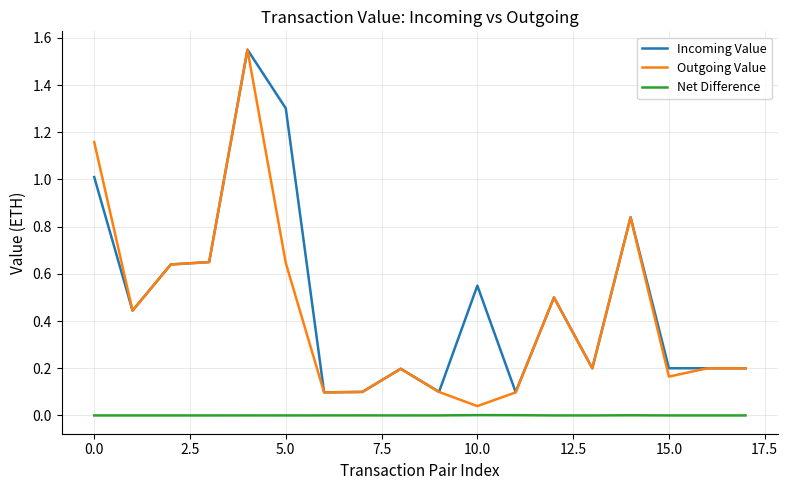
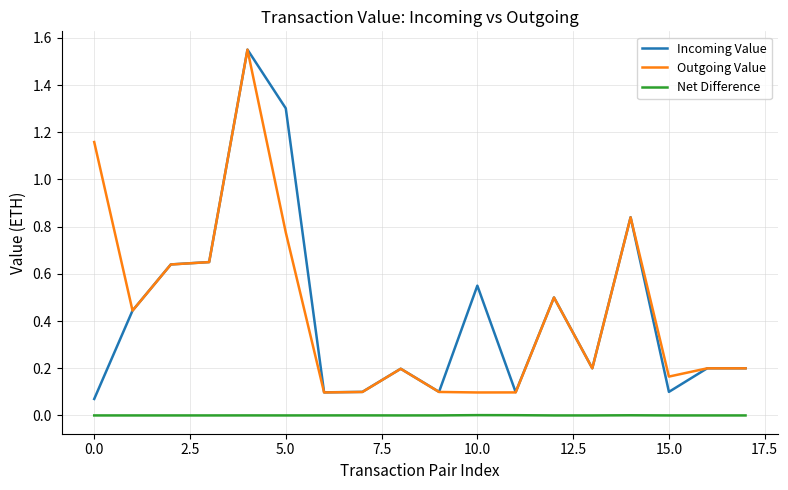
Incoming Value, 0.0: 1.01 -> 0.07
Outgoing Value, 5.0: 0.65 -> 0.78
Outgoing Value, 10.0: 0.04 -> 0.10
Incoming Value, 15.0: 0.2 -> 0.1
